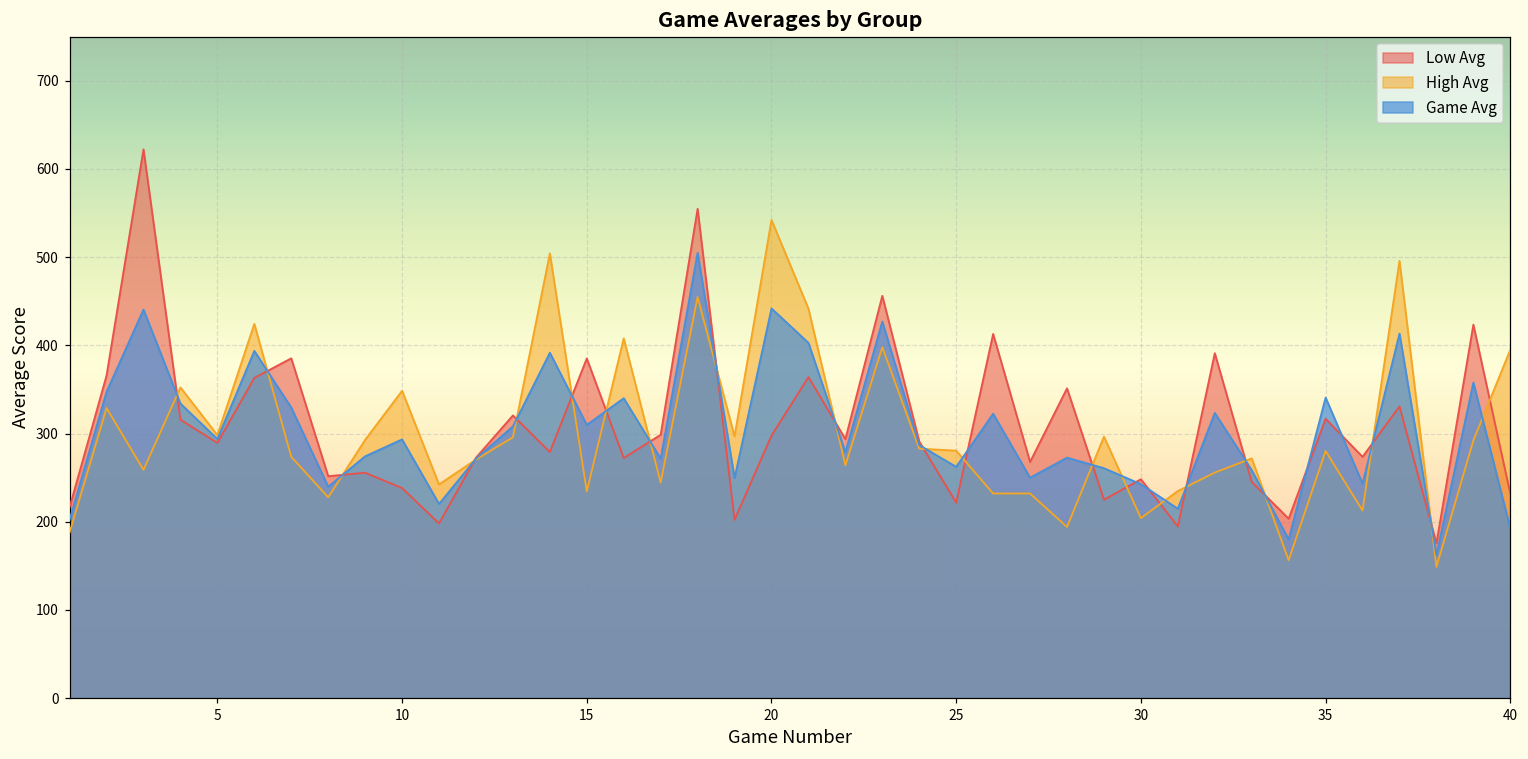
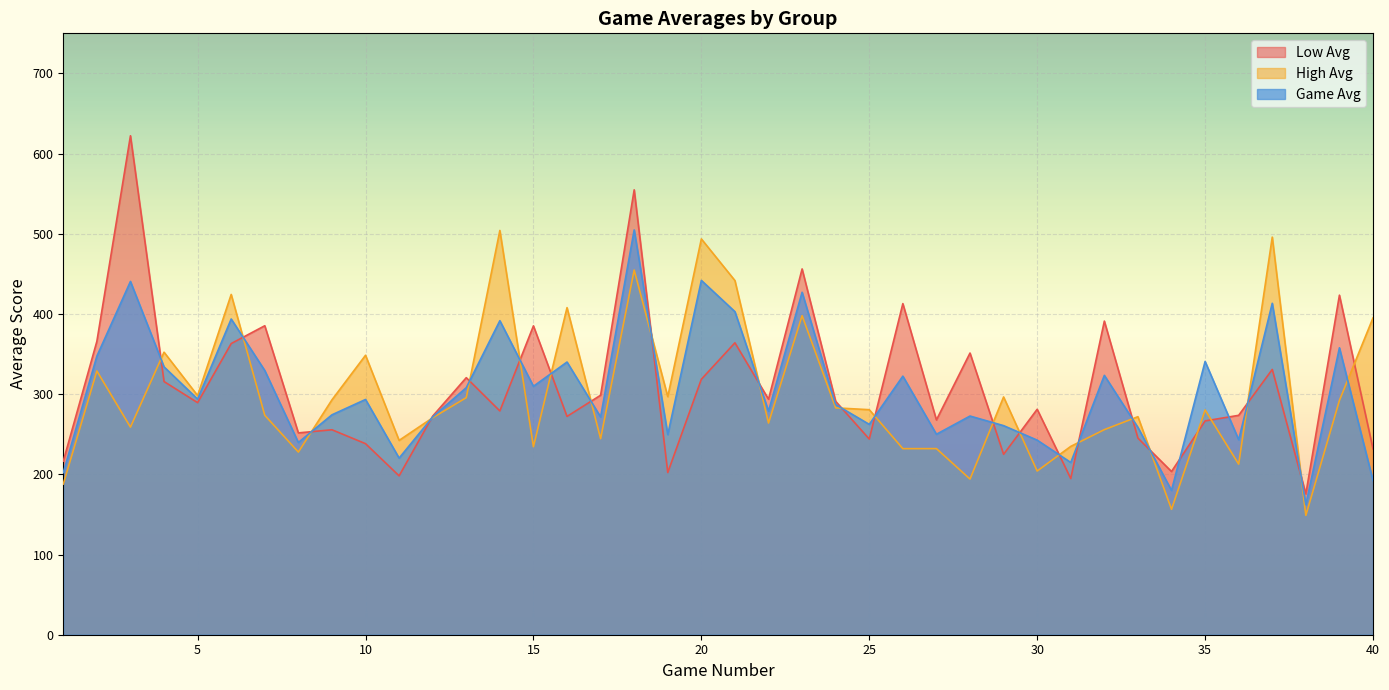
Low Avg, 20: 300 -> 320
High Avg, 20: 540 -> 490
Low Avg, 25: 220 -> 240
Low Avg, 30: 250 -> 280
Low Avg, 35: 320 -> 270
